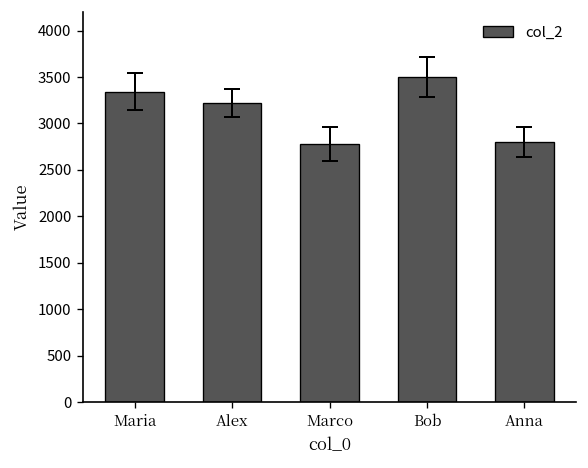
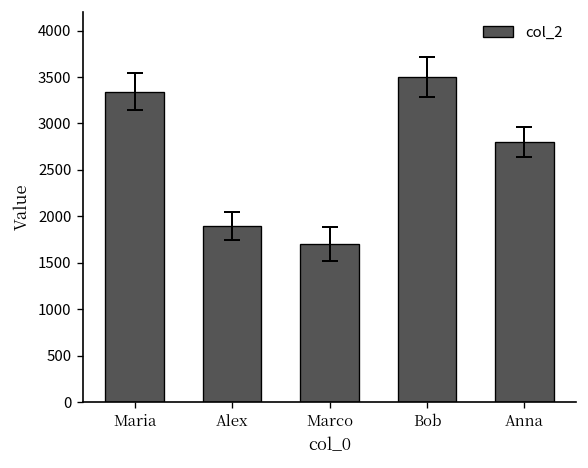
col_2, Alex: 3200 -> 1900
col_2, Marco: 2800 -> 1700
